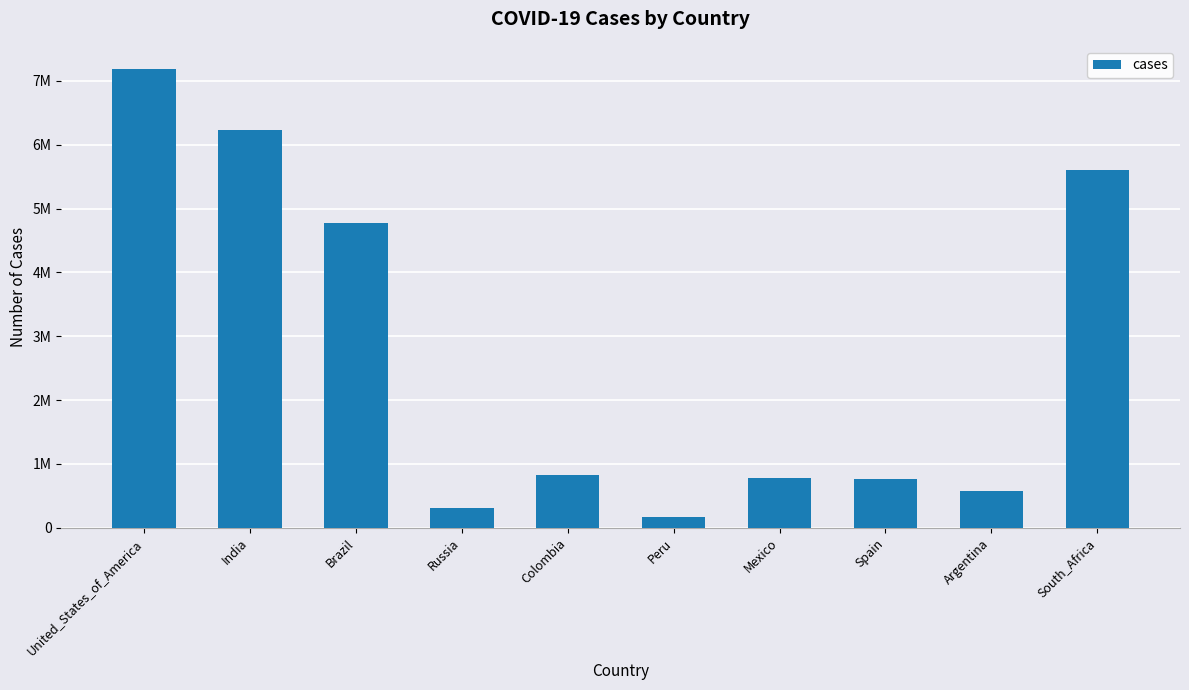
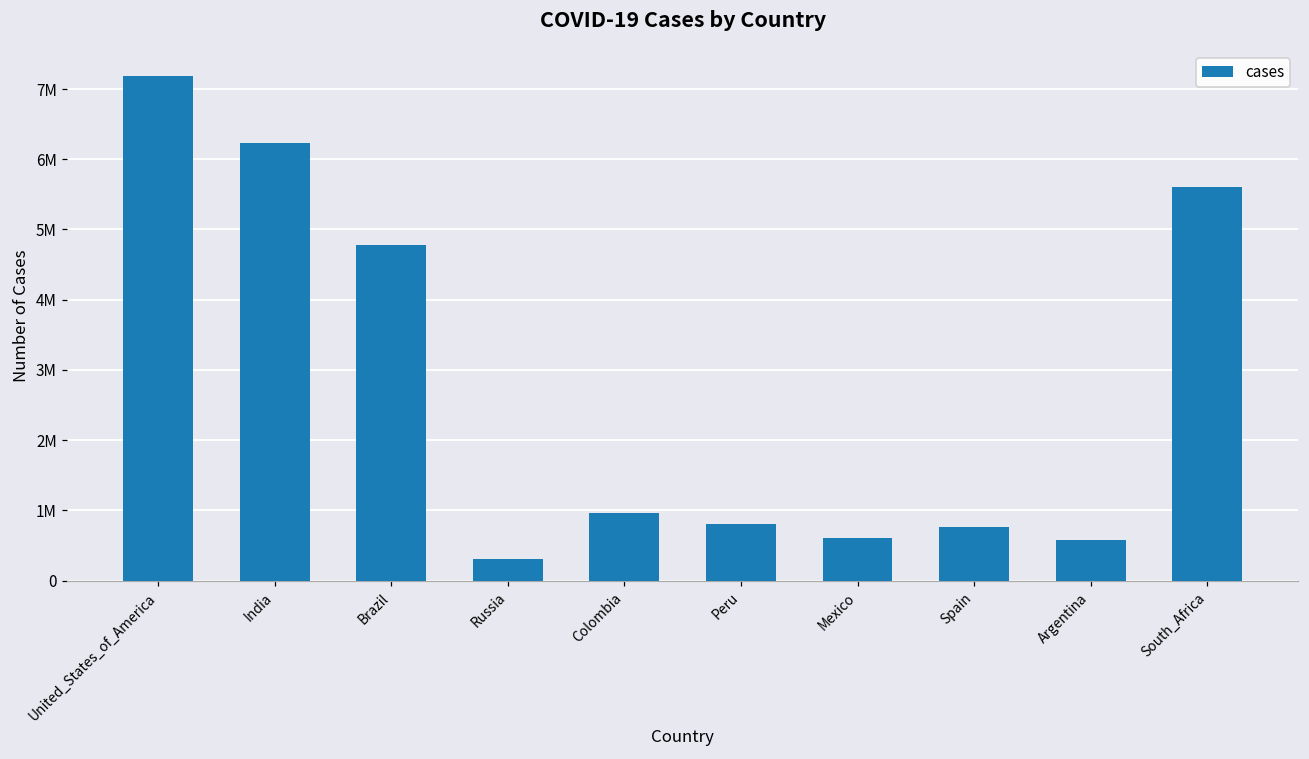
Colombia: 800000 -> 1000000
Peru: 200000 -> 800000
Mexico: 800000 -> 600000
